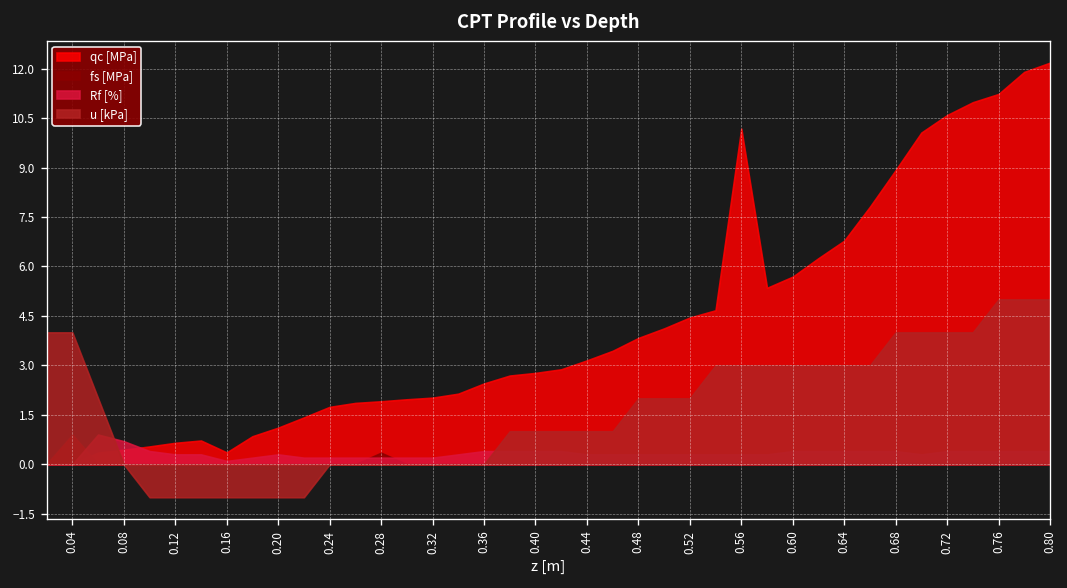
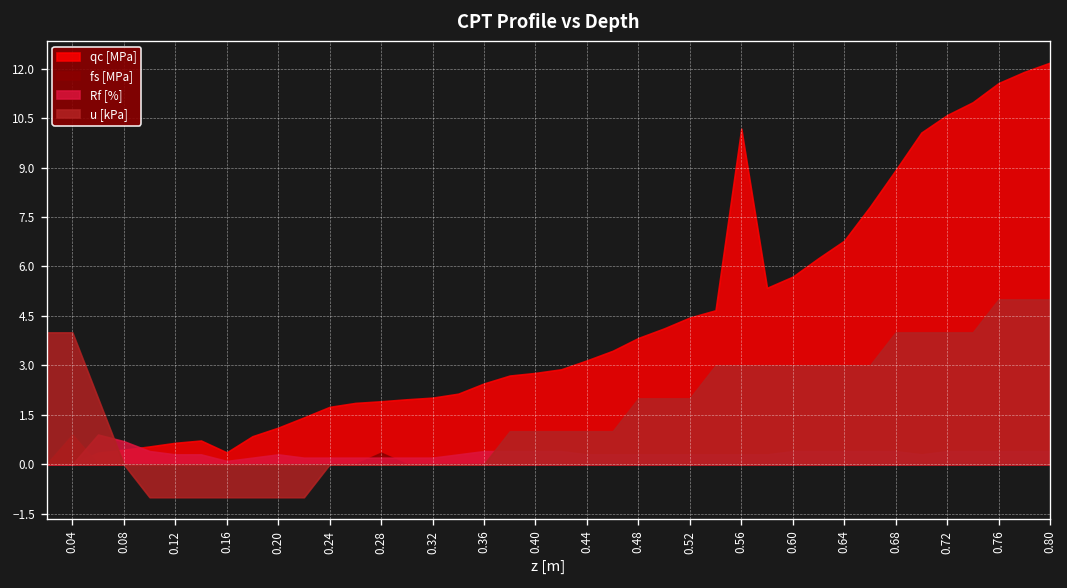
qc [MPa], 0.76: 11.2 -> 11.6
